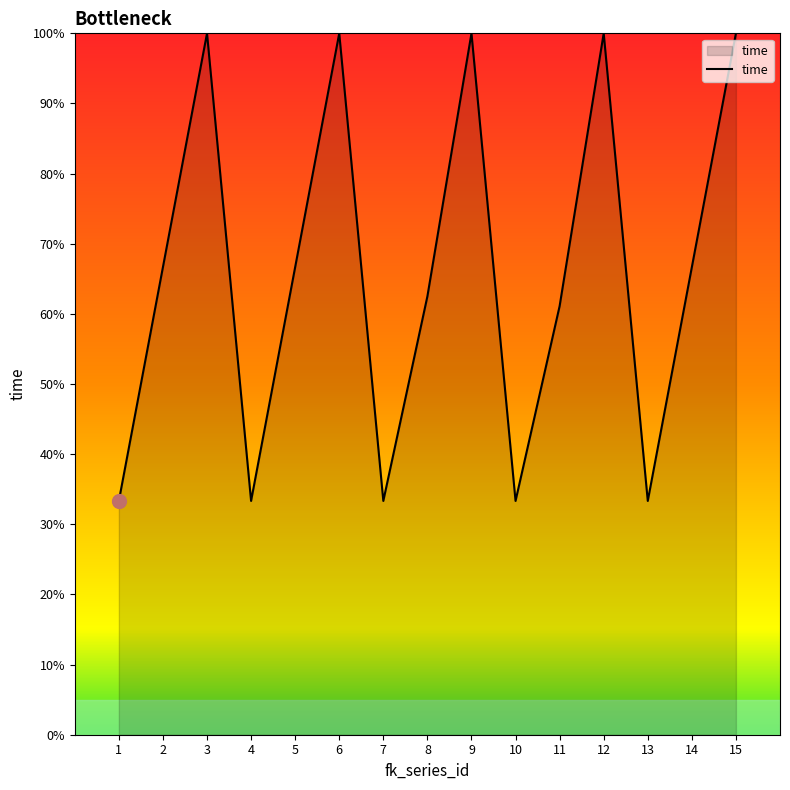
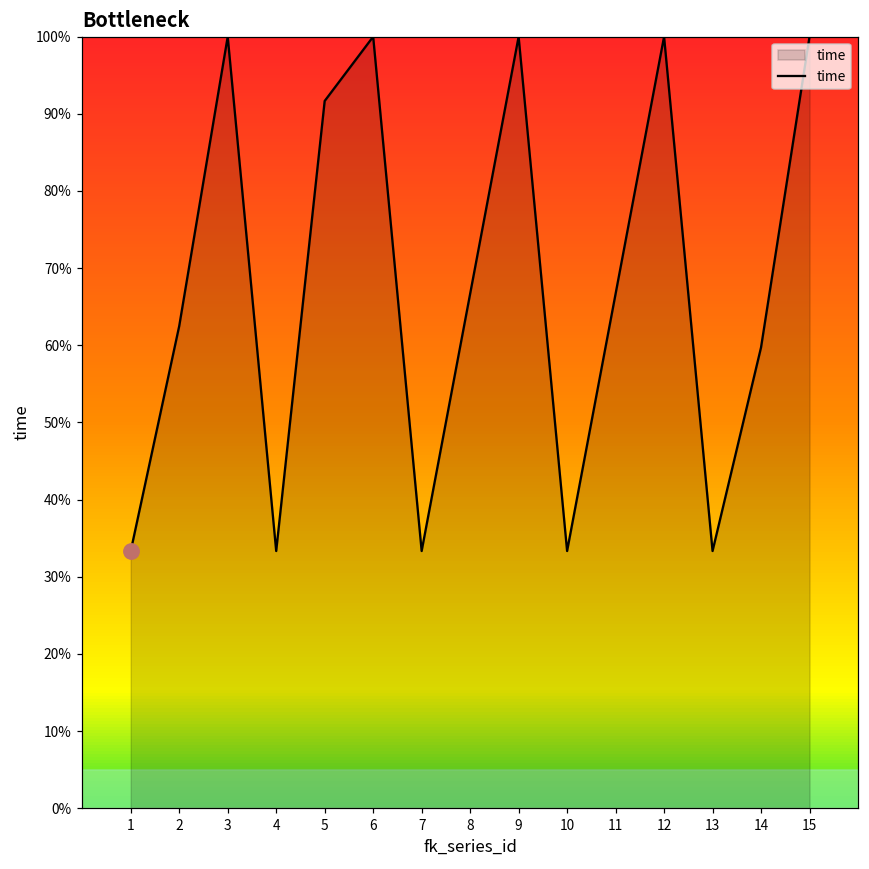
time, 2: 67% -> 63%
time, 5: 67% -> 92%
time, 8: 63% -> 67%
time, 11: 61% -> 67%
time, 14: 67% -> 60%
